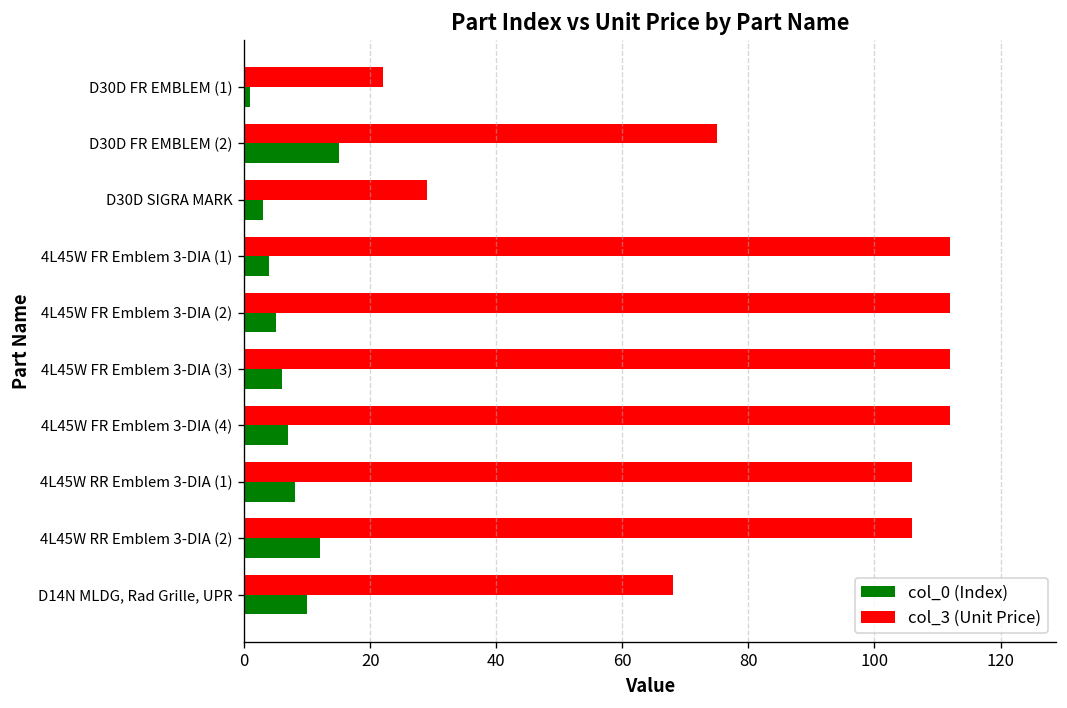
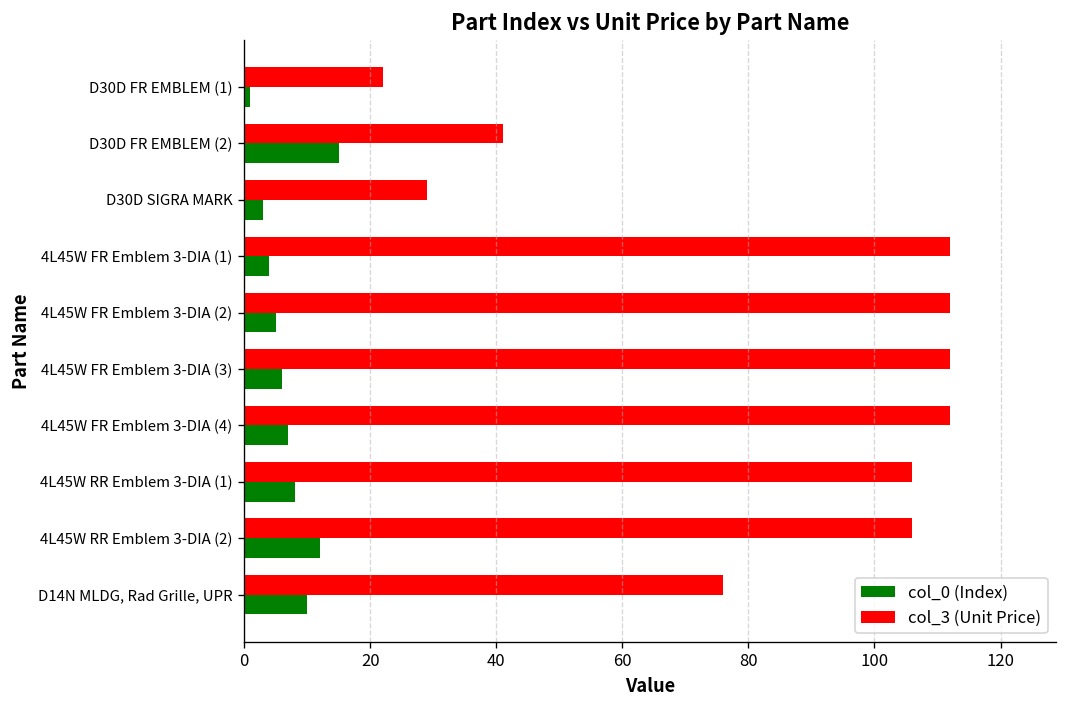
col_3 (Unit Price), D30D FR EMBLEM (2): 75 -> 41
col_3 (Unit Price), D14N MLDG, Rad Grille, UPR: 68 -> 76
